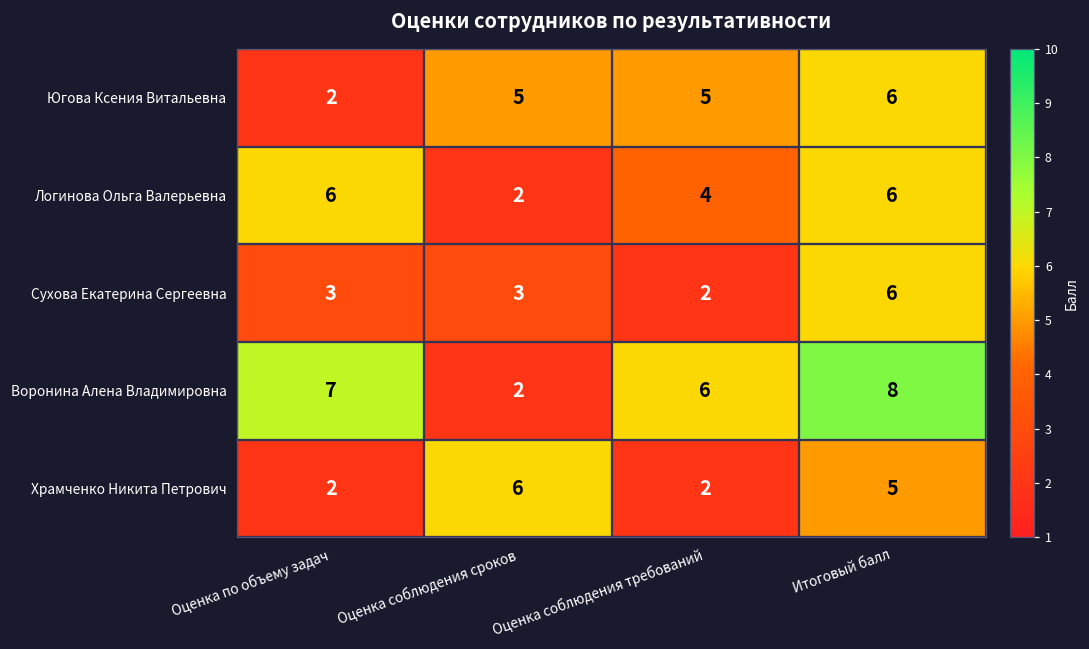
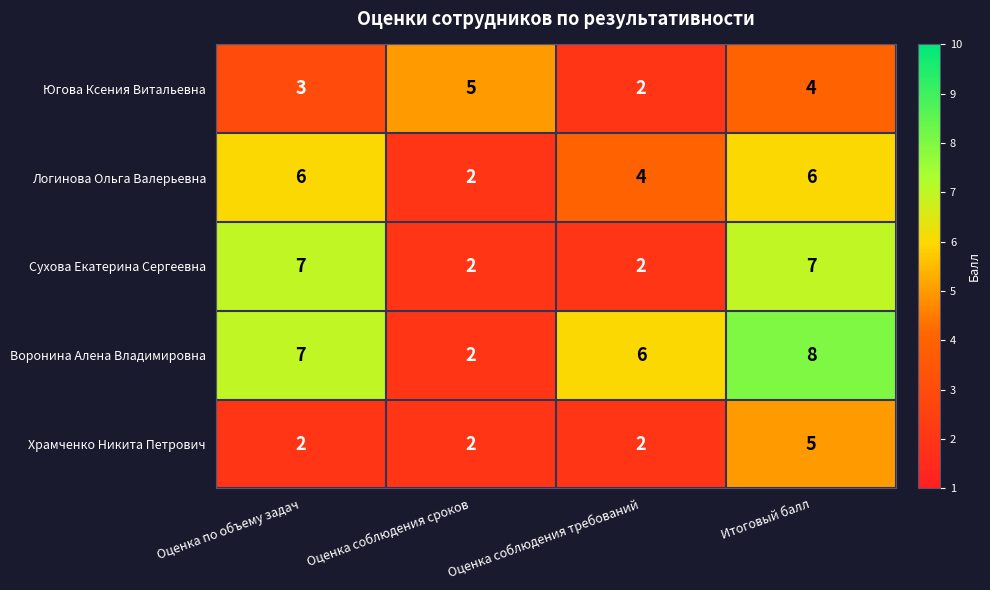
Югова Ксения Витальевна, Оценка по объему задач: 2 -> 3
Югова Ксения Витальевна, Оценка соблюдения требований: 5 -> 2
Югова Ксения Витальевна, Итоговый балл: 6 -> 4
Сухова Екатерина Сергеевна, Оценка по объему задач: 3 -> 7
Сухова Екатерина Сергеевна, Оценка соблюдения сроков: 3 -> 2
Сухова Екатерина Сергеевна, Итоговый балл: 6 -> 7
Храмченко Никита Петрович, Оценка соблюдения сроков: 6 -> 2
